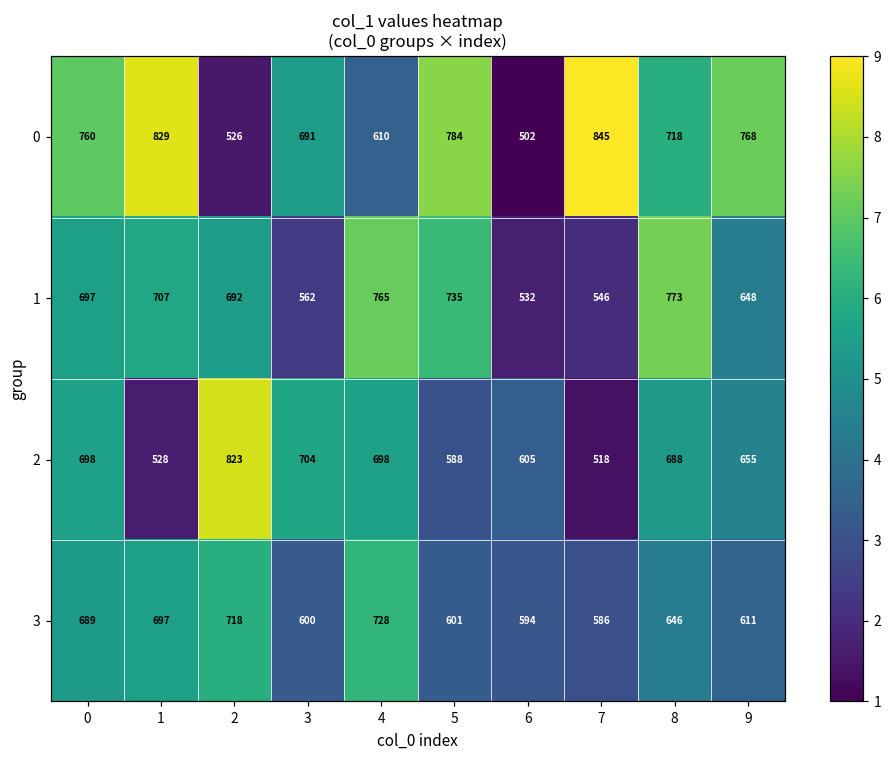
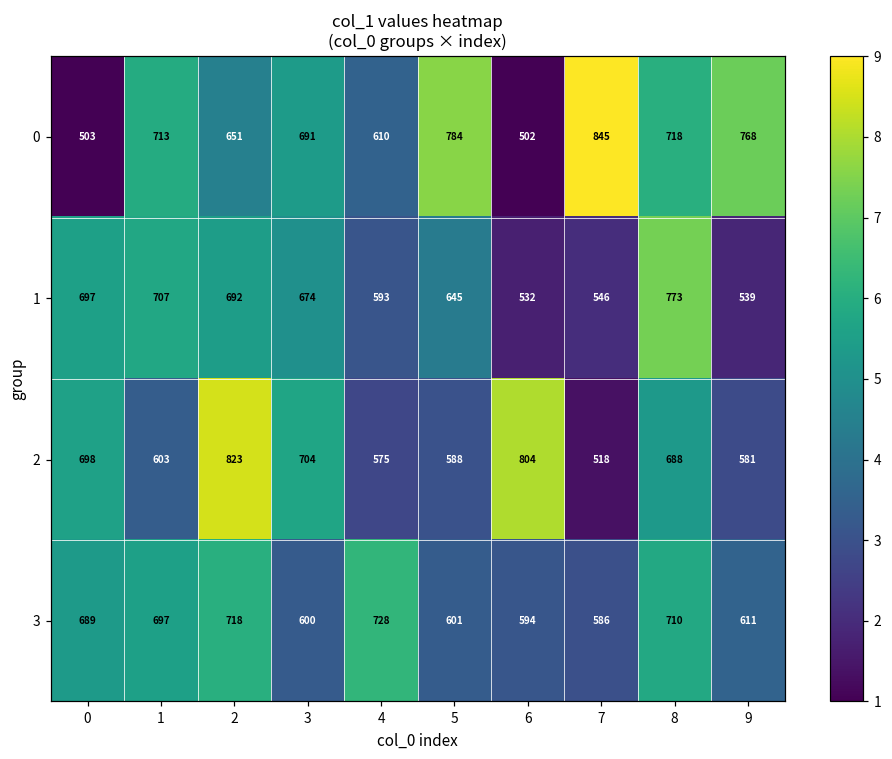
0, 0: 760 -> 503
0, 1: 829 -> 713
0, 2: 526 -> 651
1, 3: 562 -> 674
1, 4: 765 -> 593
1, 5: 735 -> 645
1, 9: 648 -> 539
2, 1: 528 -> 603
2, 4: 698 -> 575
2, 6: 605 -> 804
2, 9: 655 -> 581
3, 8: 646 -> 710
